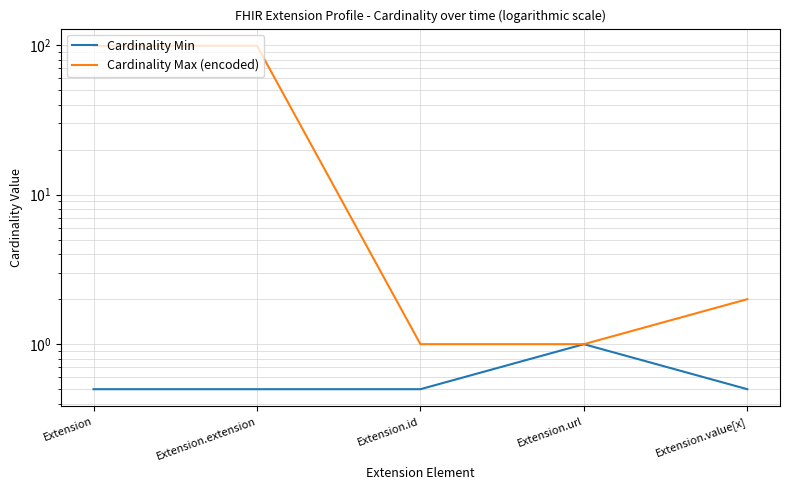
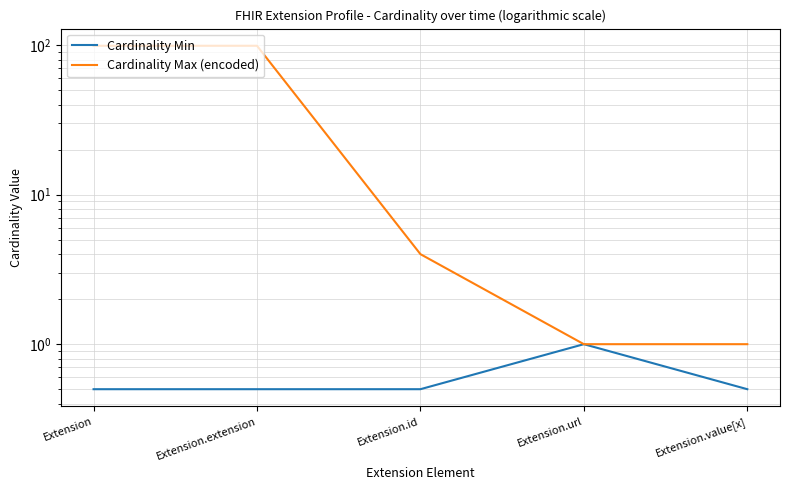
Cardinality Max (encoded), Extension.id: 1 -> 4
Cardinality Max (encoded), Extension.value[x]: 2 -> 1
